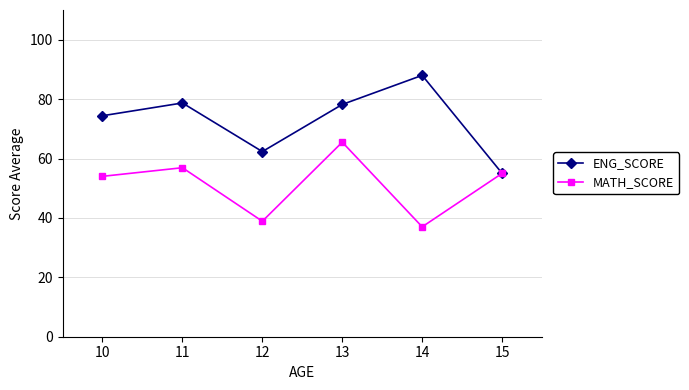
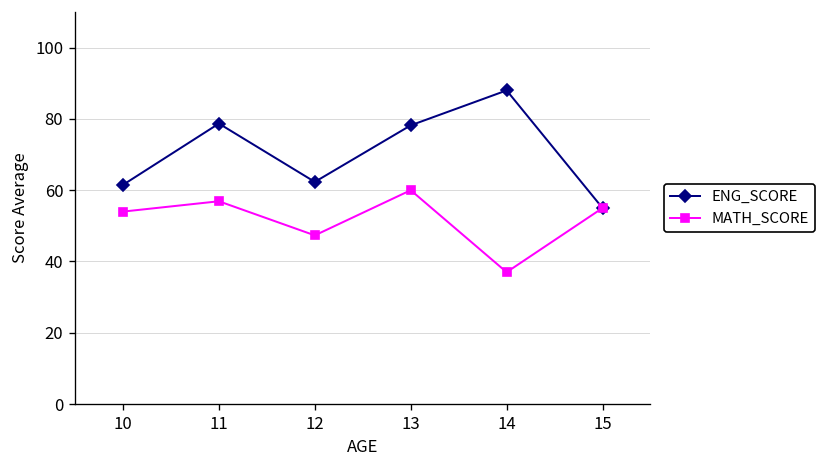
ENG_SCORE, 10: 74 -> 62
MATH_SCORE, 12: 39 -> 47
MATH_SCORE, 13: 66 -> 60
